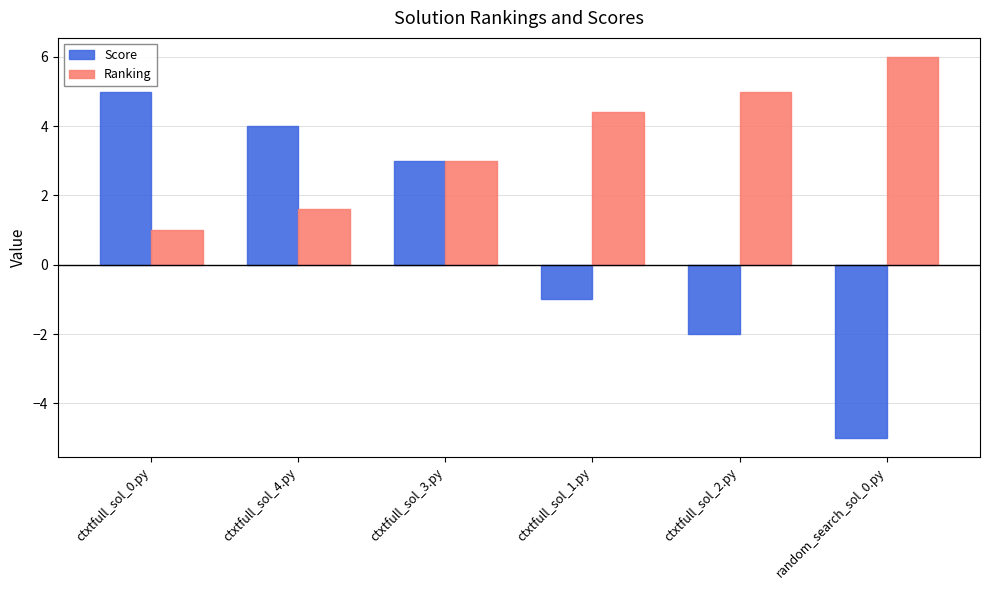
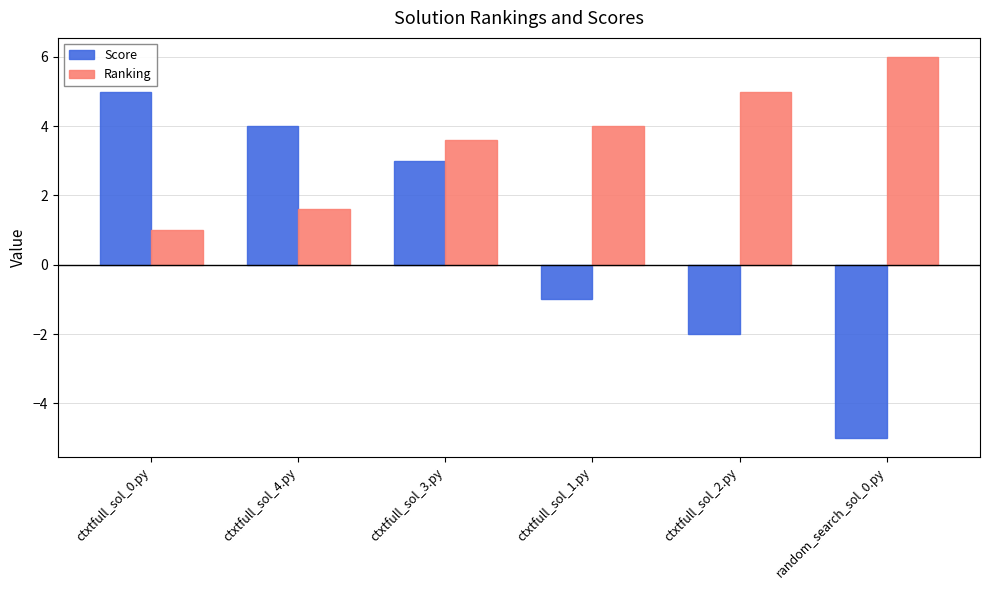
Ranking, ctxtfull_sol_3.py: 3.0 -> 3.6
Ranking, ctxtfull_sol_1.py: 4.4 -> 4.0
